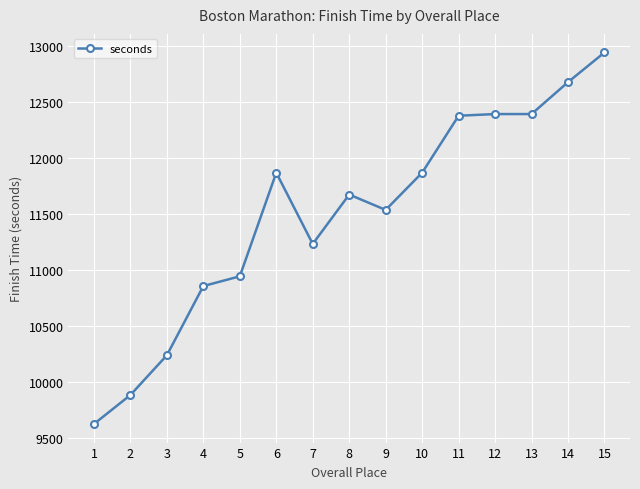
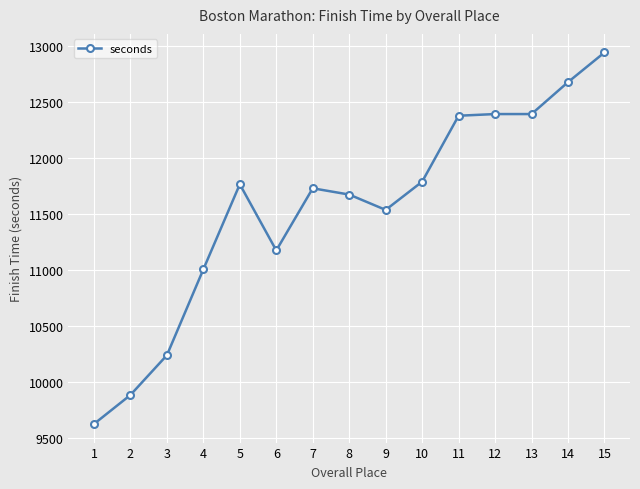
4: 10850 -> 11000
5: 10940 -> 11760
6: 11870 -> 11170
7: 11230 -> 11730
10: 11870 -> 11790
